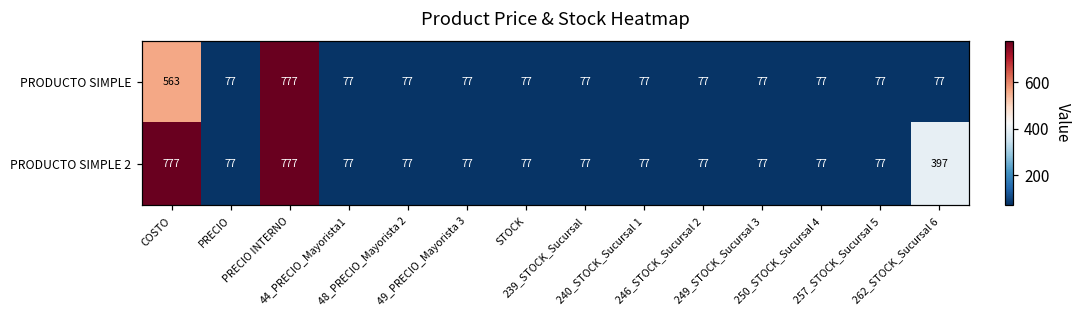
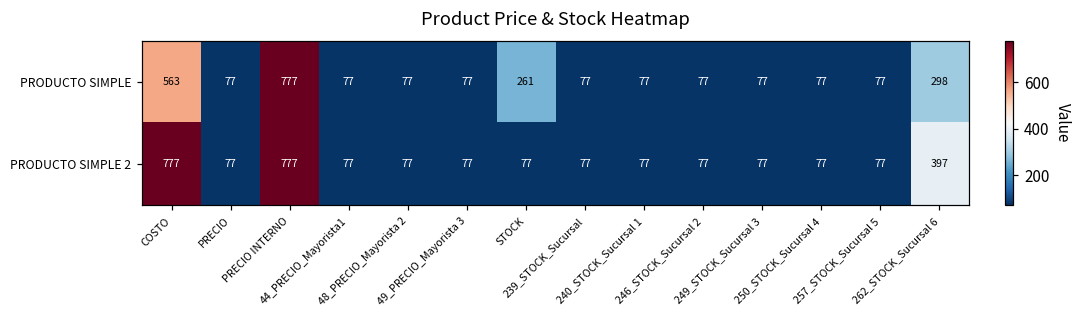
PRODUCTO SIMPLE, STOCK: 77 -> 261
PRODUCTO SIMPLE, 262_STOCK_Sucursal 6: 77 -> 298
